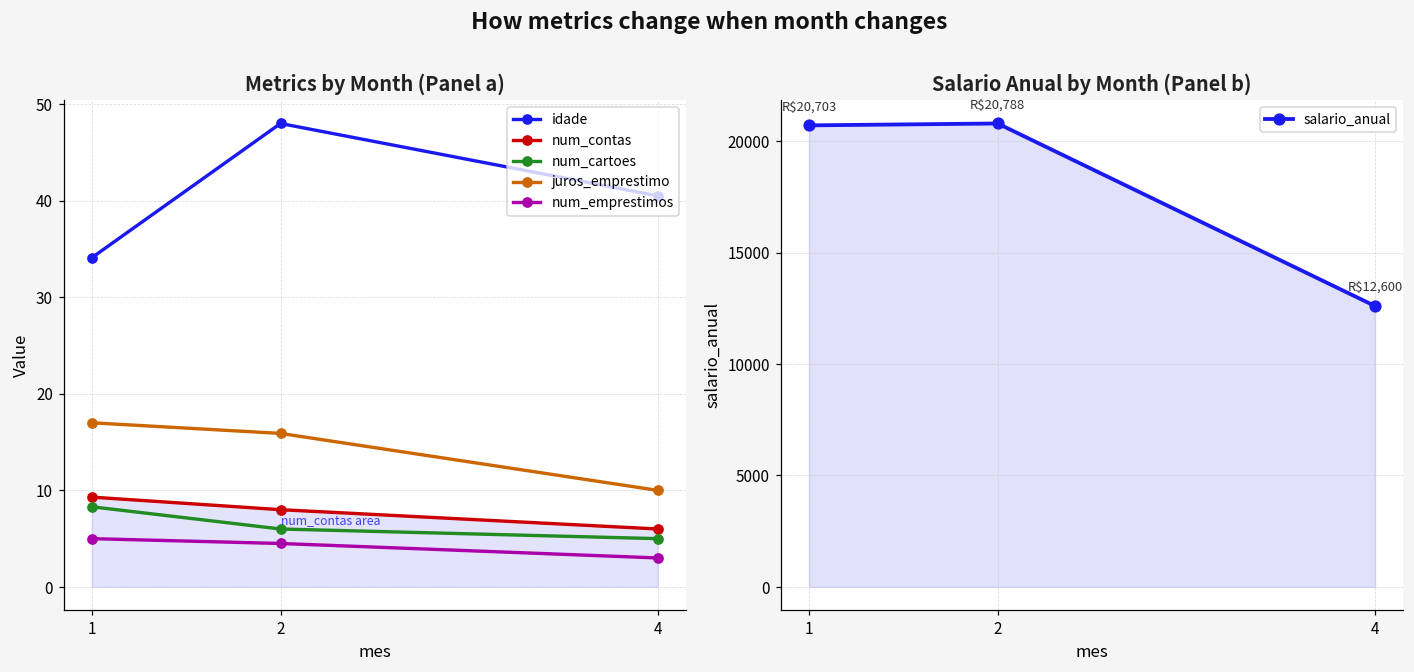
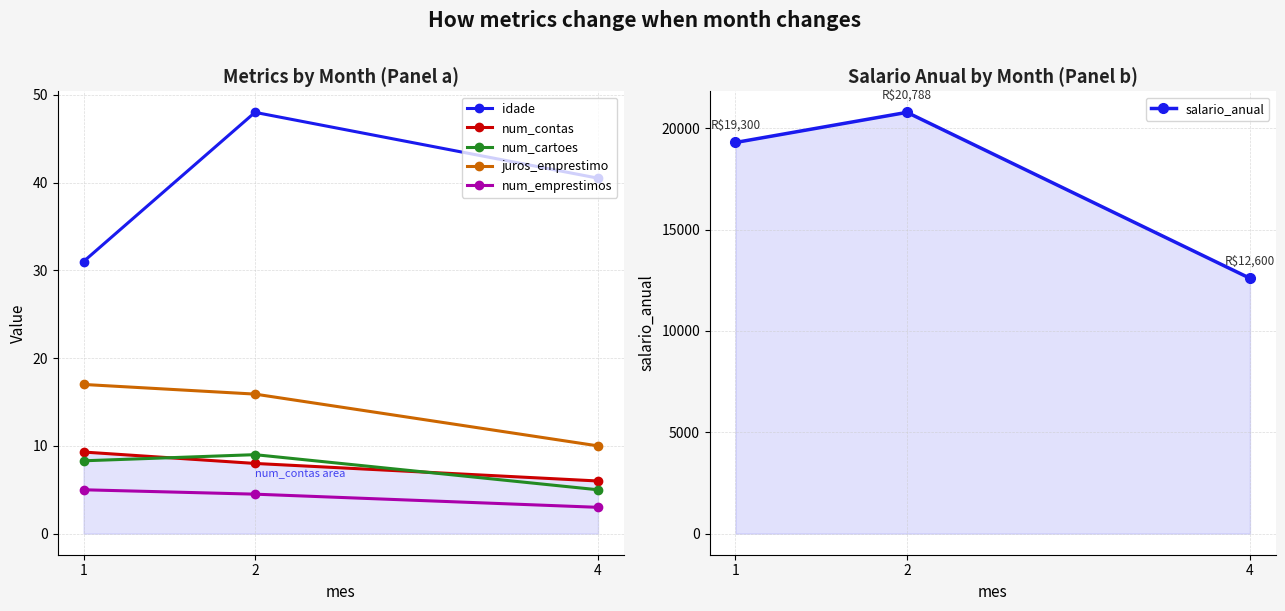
Metrics by Month (Panel a), idade, 1: 34 -> 31
Metrics by Month (Panel a), num_cartoes, 2: 6 -> 9
Salario Anual by Month (Panel b), 1: $20,703 -> $19,300
